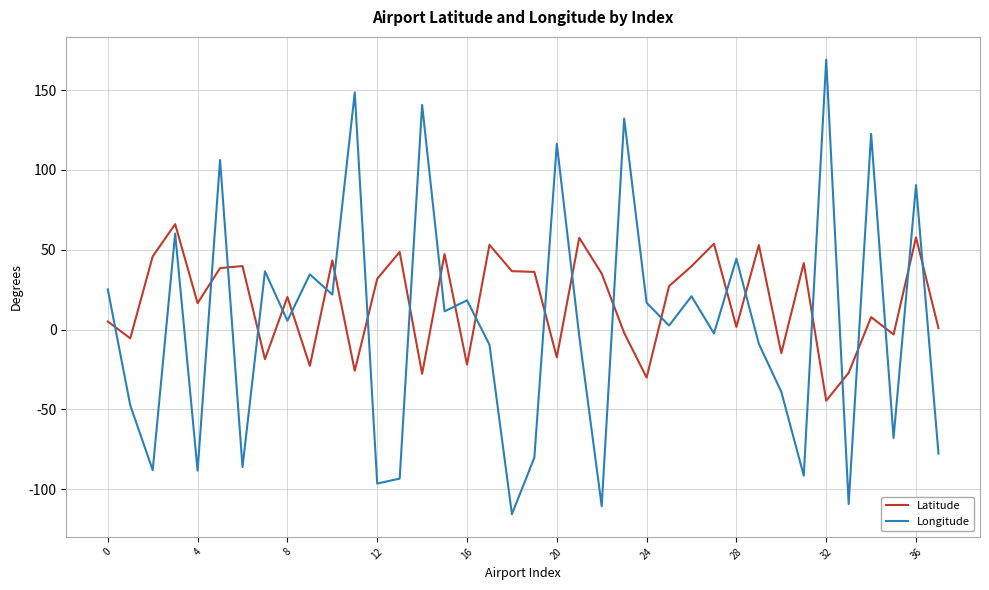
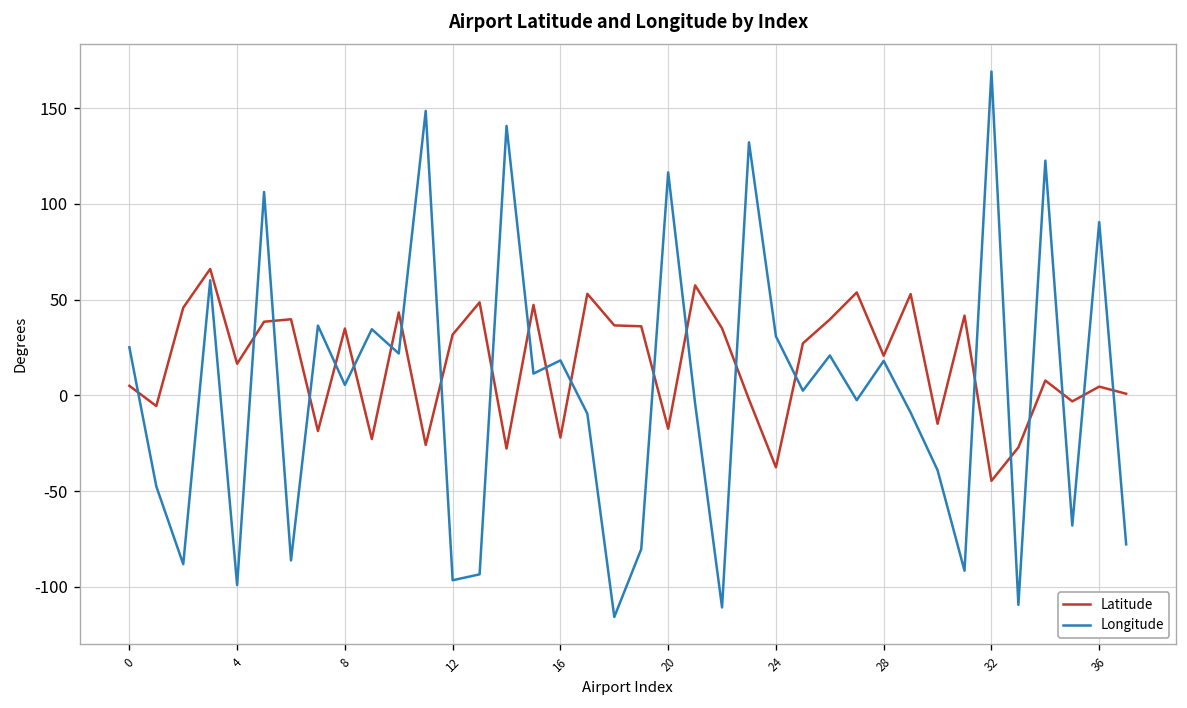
Longitude, 4: -88 -> -99
Latitude, 8: 20 -> 35
Latitude, 24: -30 -> -38
Longitude, 24: 17 -> 31
Latitude, 28: 2 -> 21
Longitude, 28: 44 -> 18
Latitude, 36: 58 -> 5
